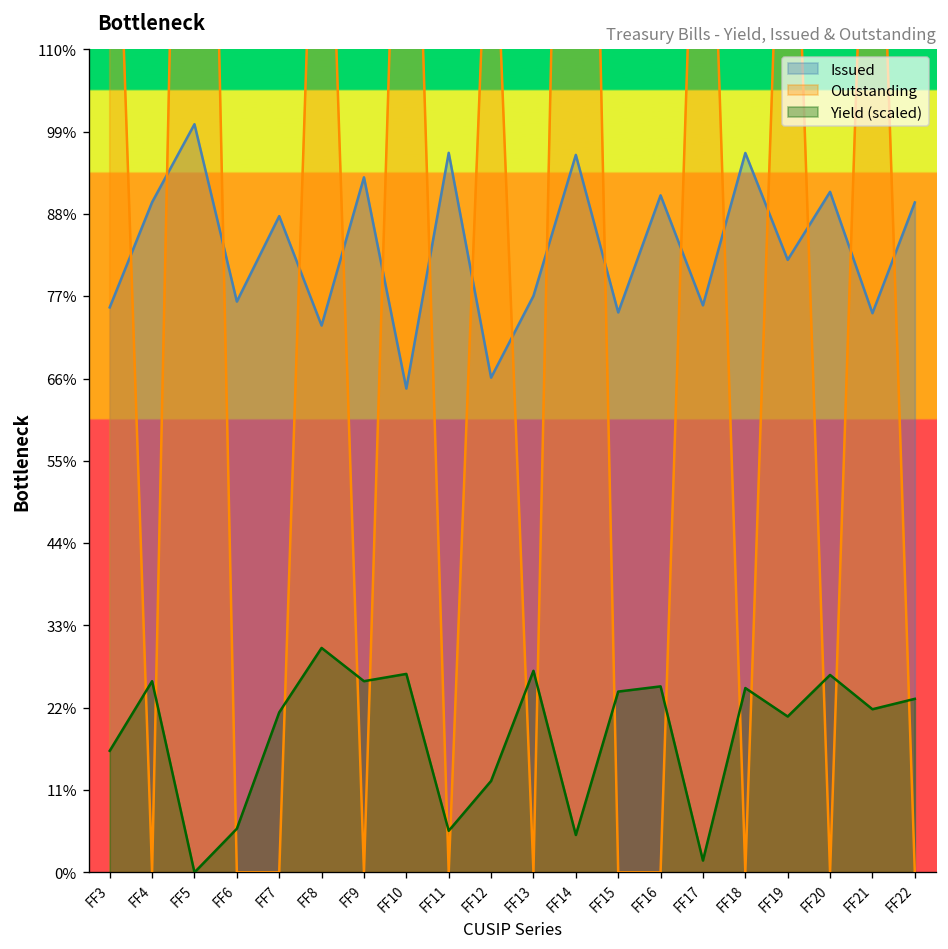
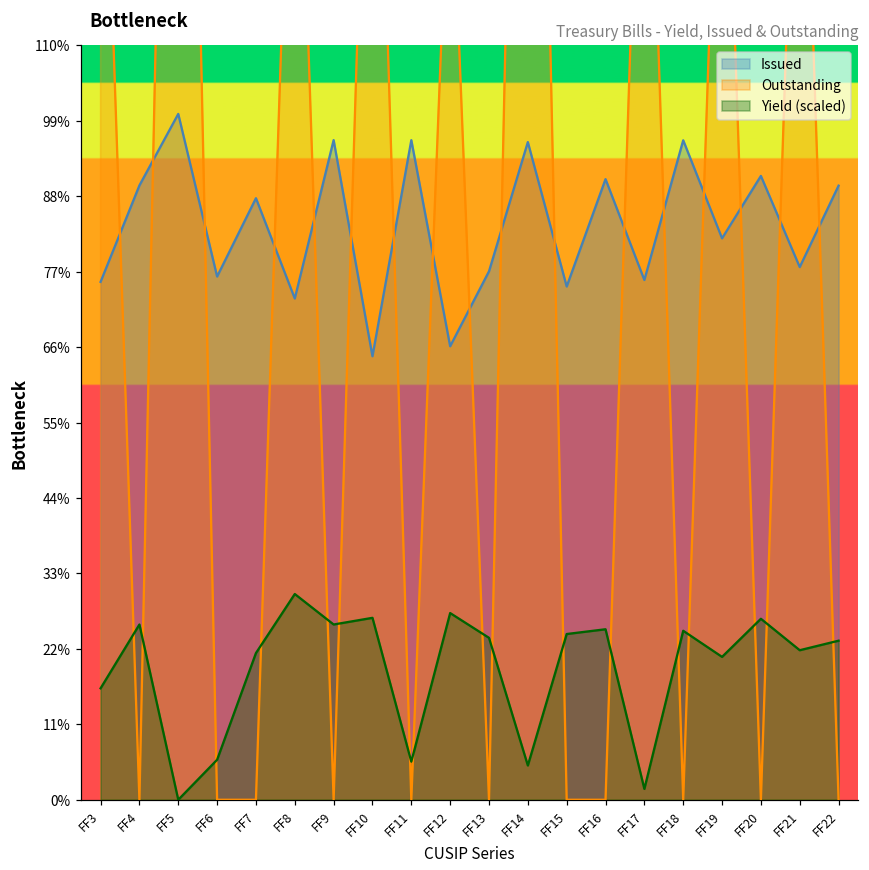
Issued, FF9: 93% -> 96%
Yield (scaled), FF12: 12% -> 27%
Yield (scaled), FF13: 27% -> 24%
Issued, FF21: 75% -> 78%
